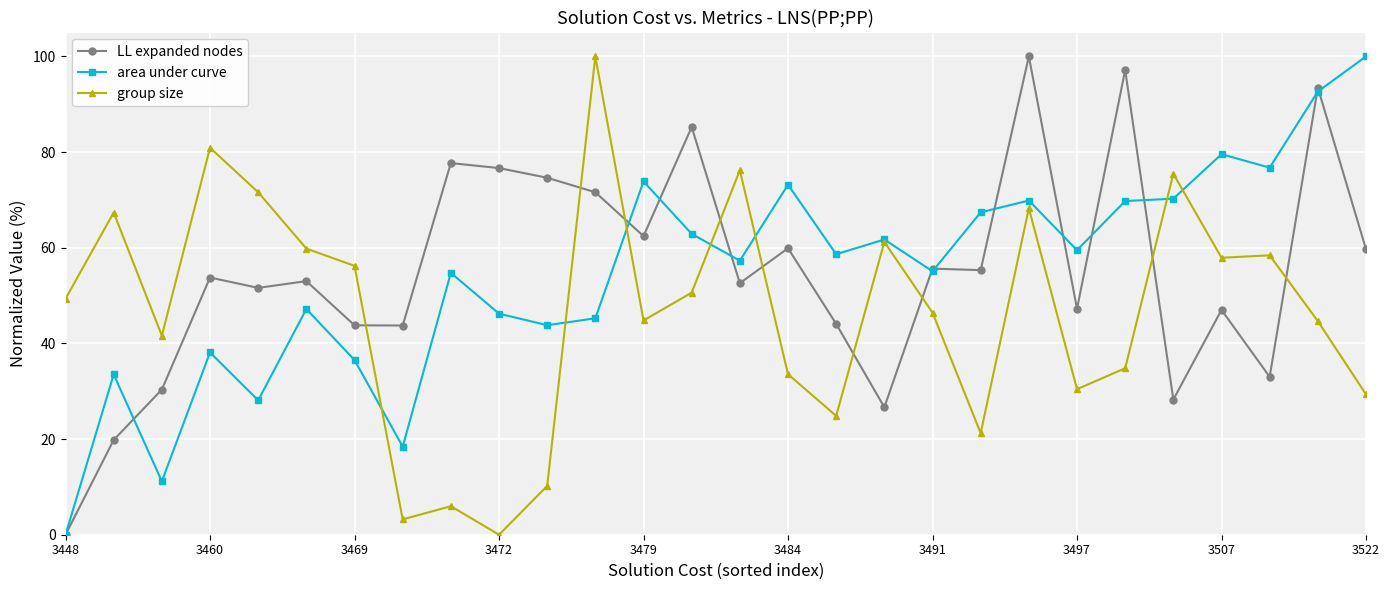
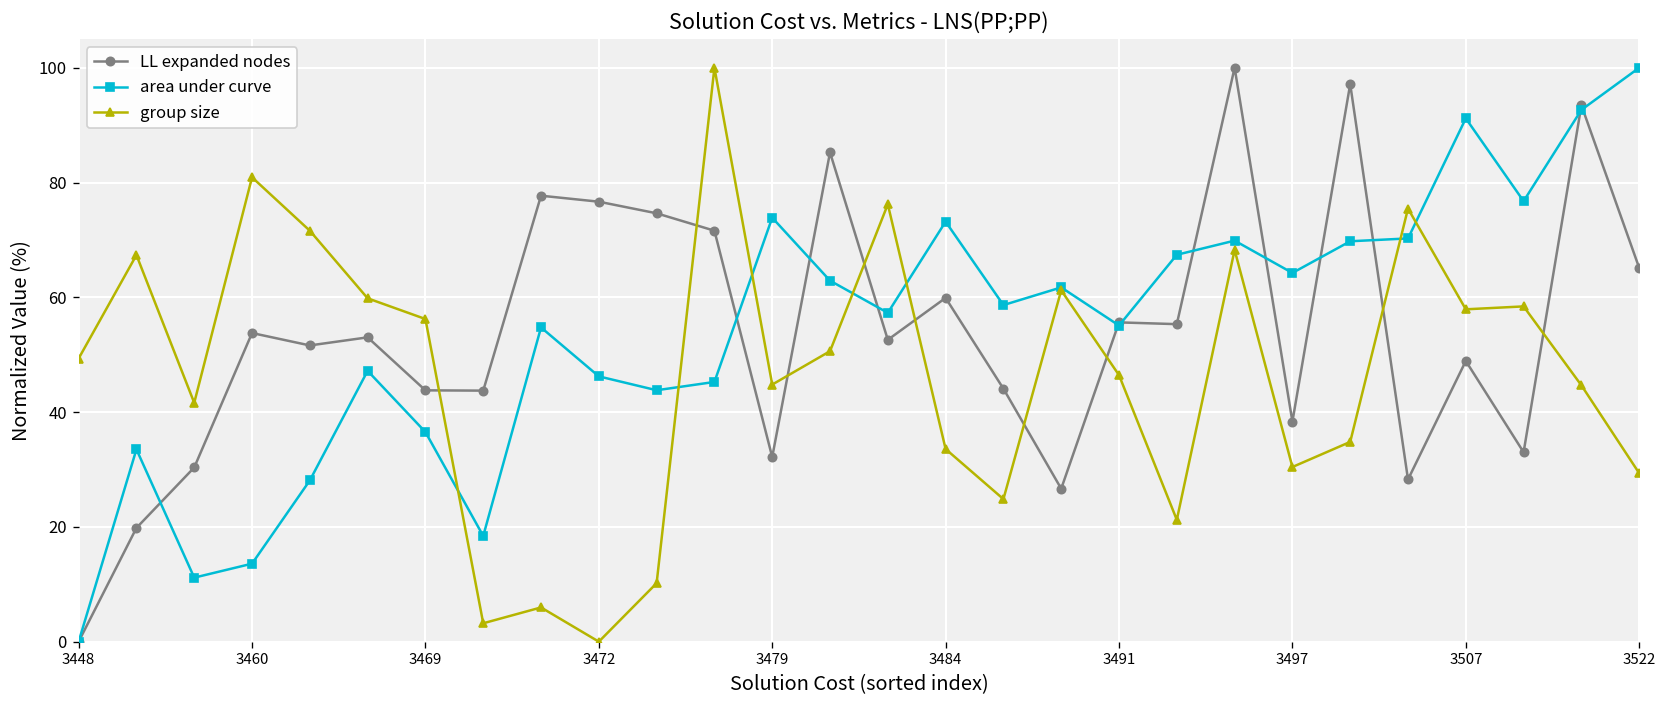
area under curve, 3460: 38 -> 14
LL expanded nodes, 3479: 62 -> 32
LL expanded nodes, 3497: 47 -> 38
area under curve, 3497: 60 -> 64
LL expanded nodes, 3507: 47 -> 49
area under curve, 3507: 80 -> 91
LL expanded nodes, 3522: 60 -> 65
